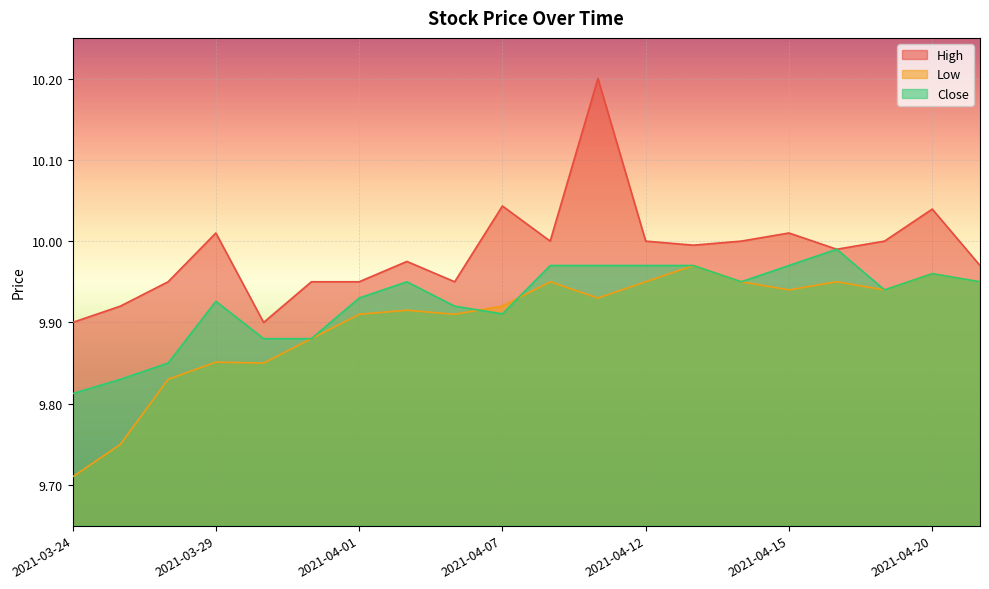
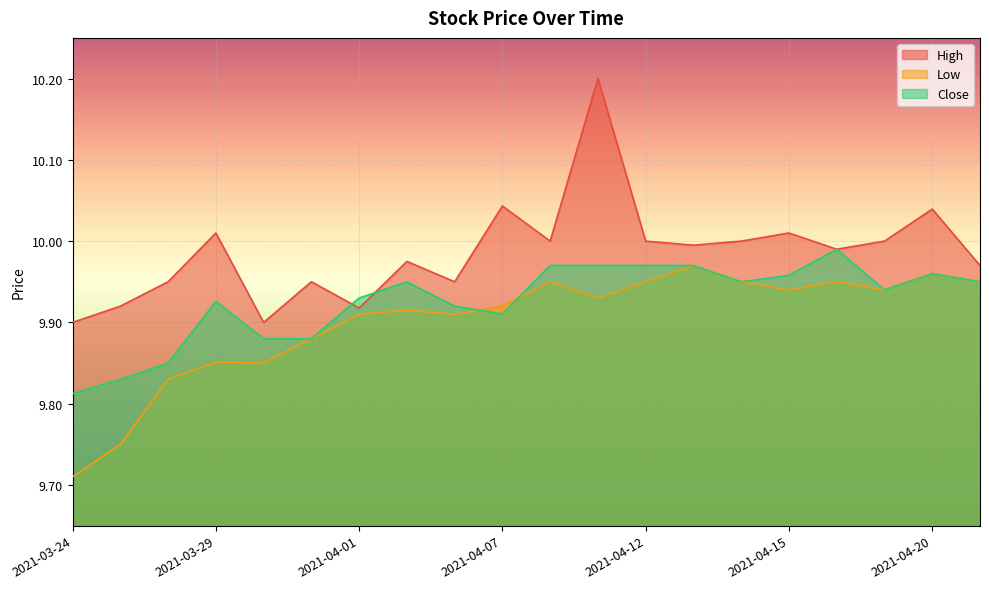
High, 2021-04-01: 9.95 -> 9.92
Close, 2021-04-15: 9.97 -> 9.96
